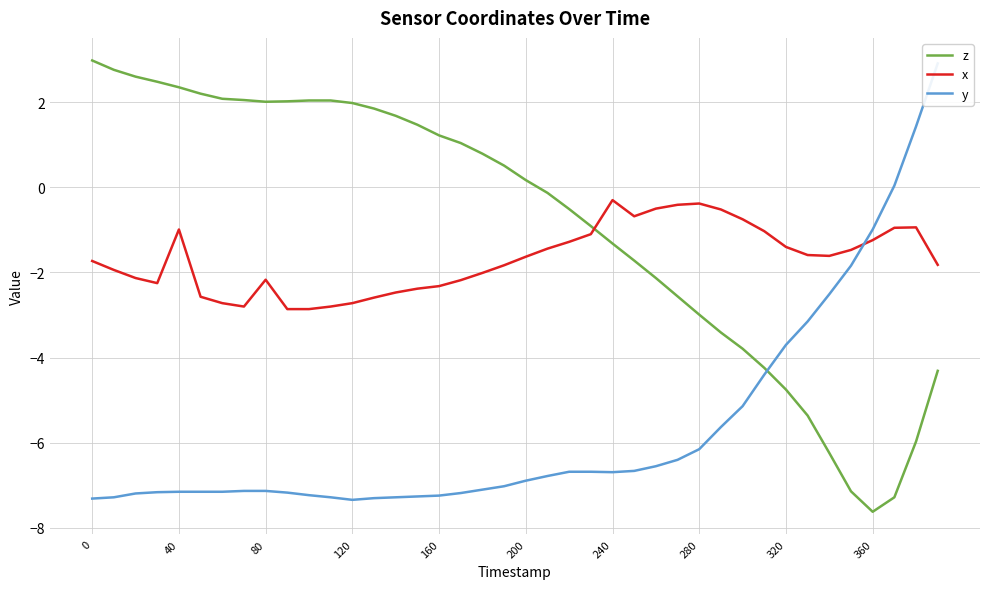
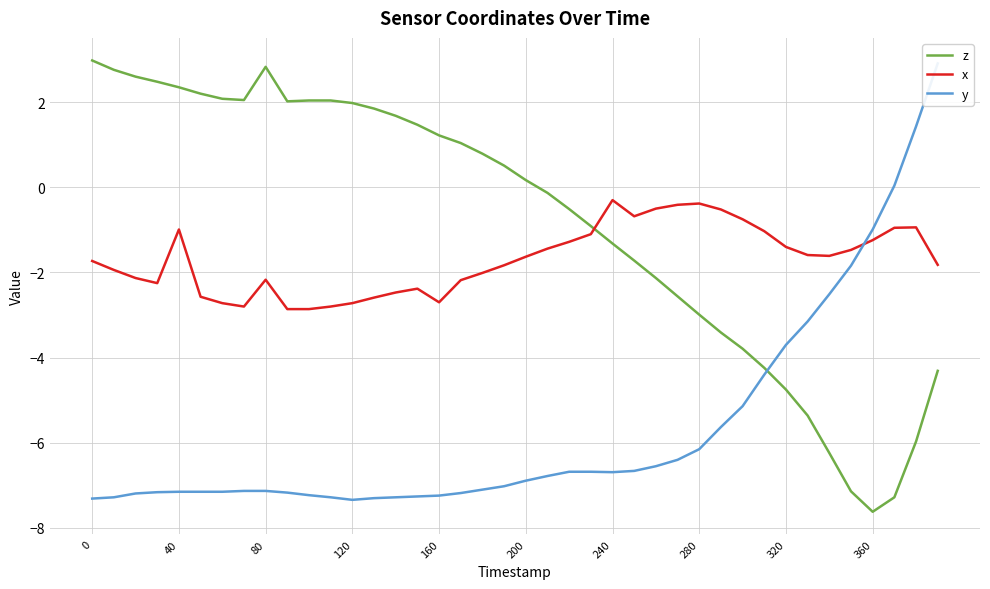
z, 80: 2.0 -> 2.8
x, 160: -2.3 -> -2.7
